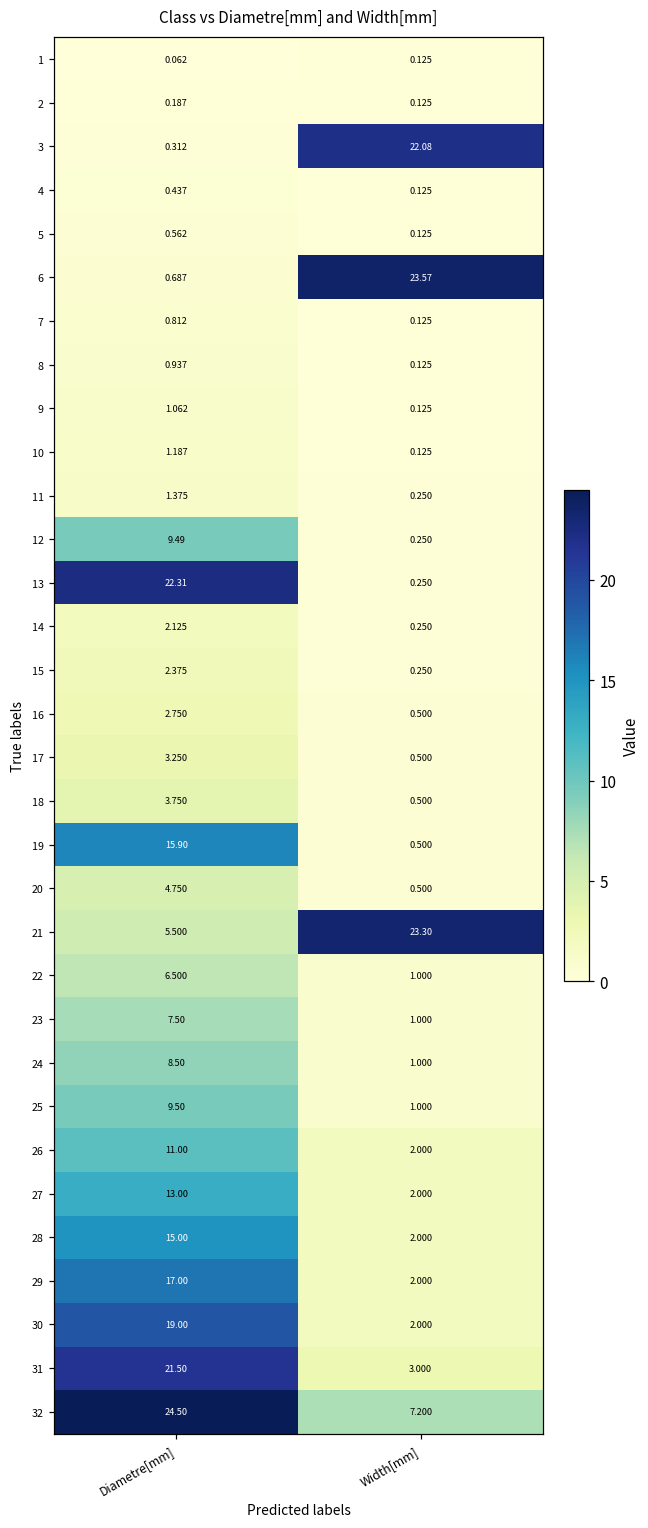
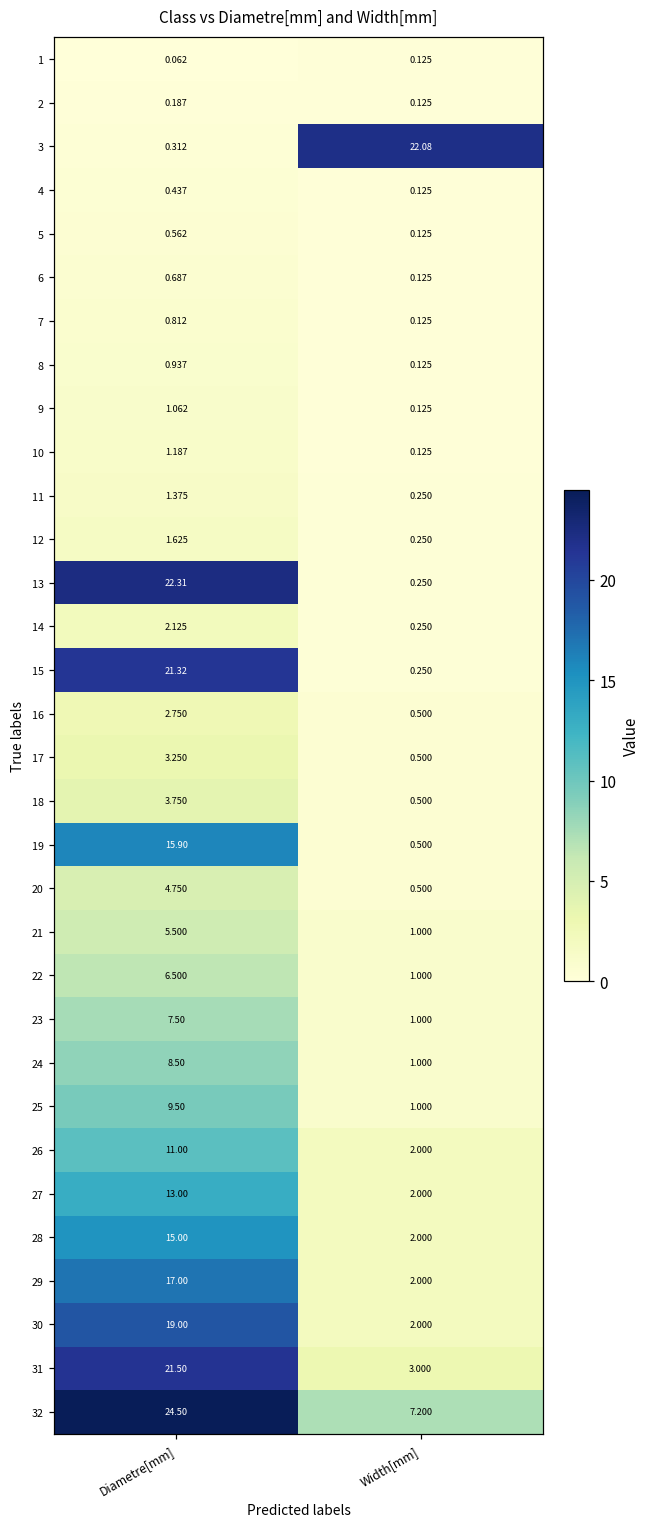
6, Width[mm]: 23.57 -> 0.125
12, Diametre[mm]: 9.49 -> 1.625
15, Diametre[mm]: 2.375 -> 21.32
21, Width[mm]: 23.30 -> 1.000
